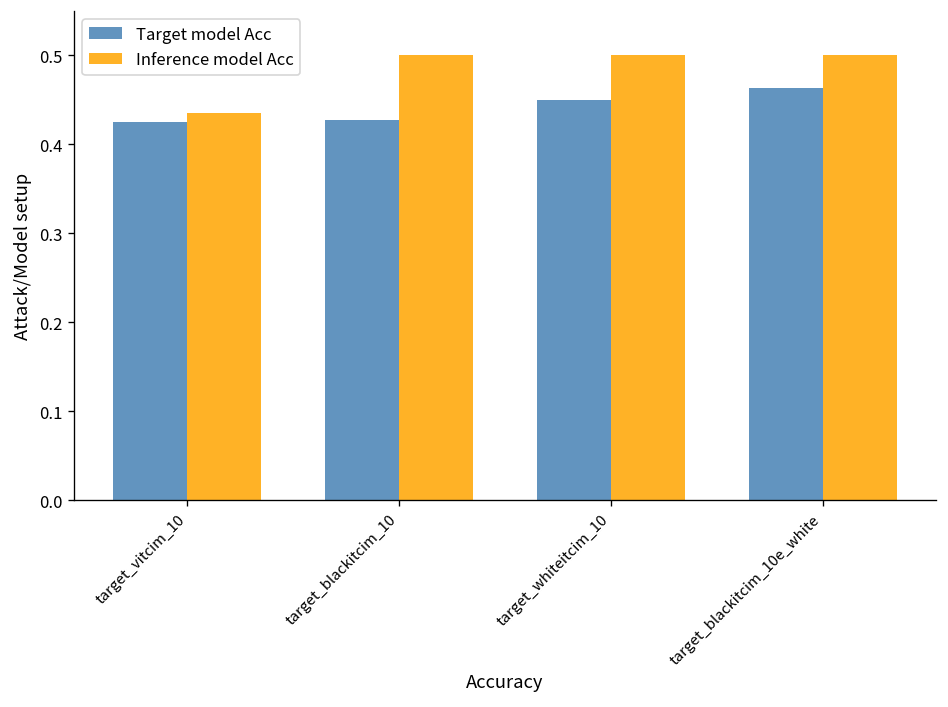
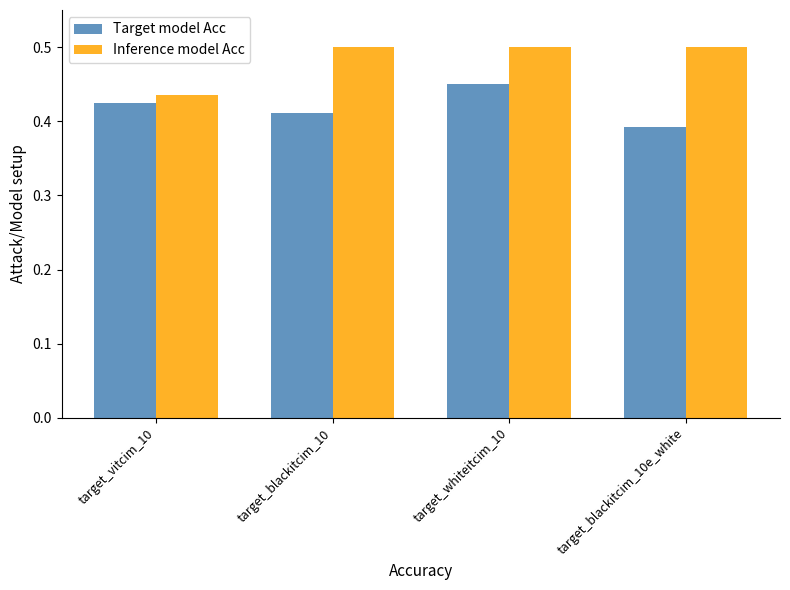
Target model Acc, target_blackitcim_10: 0.43 -> 0.41
Target model Acc, target_blackitcim_10e_white: 0.46 -> 0.39
